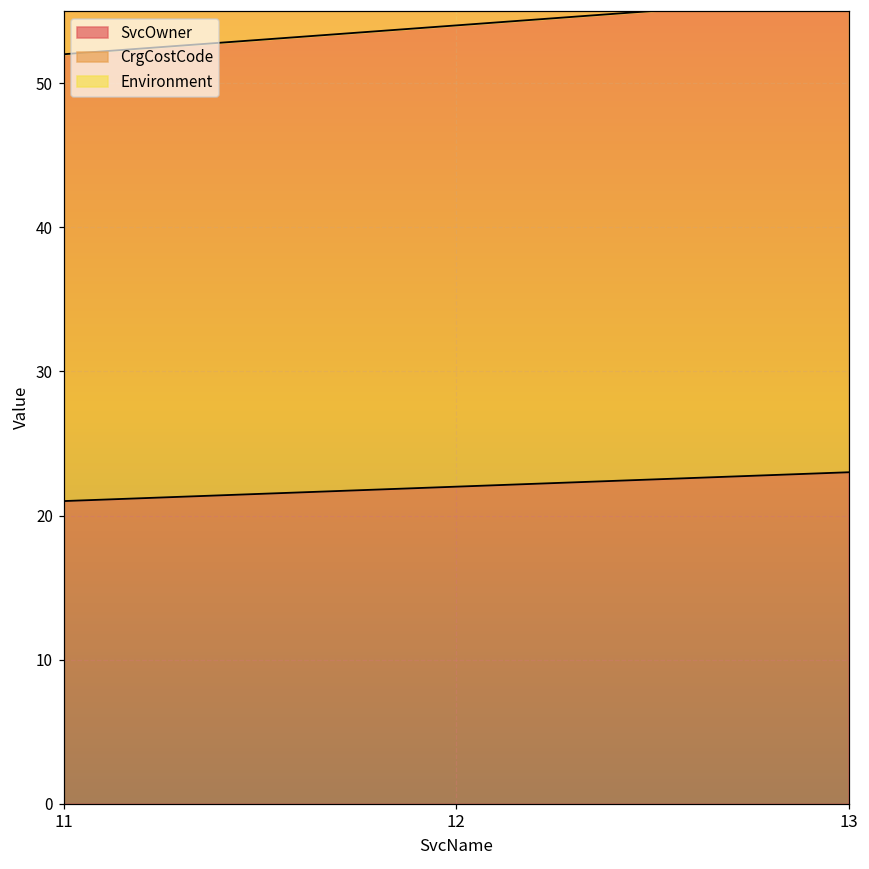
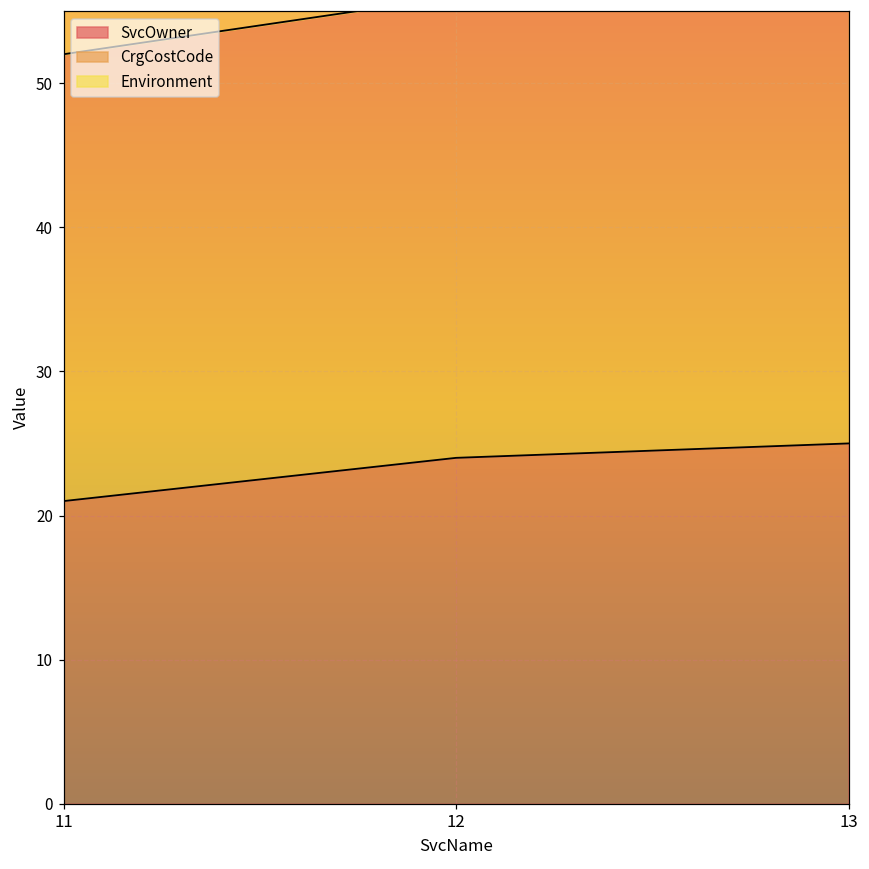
SvcOwner, 12: 22 -> 24
SvcOwner, 13: 23 -> 25
